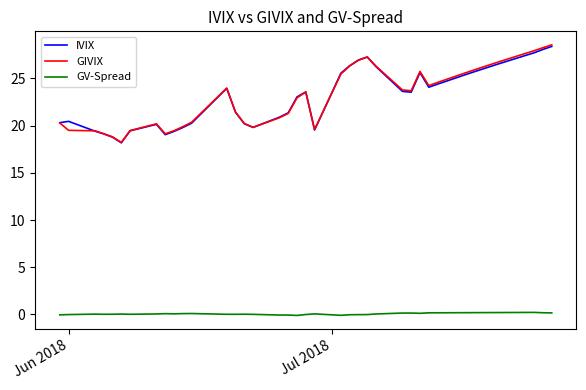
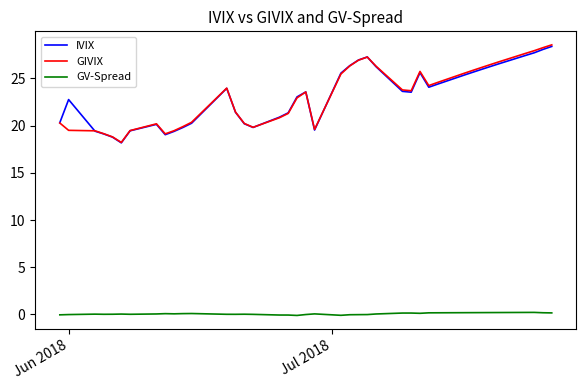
IVIX, Jun 2018: 20 -> 23
